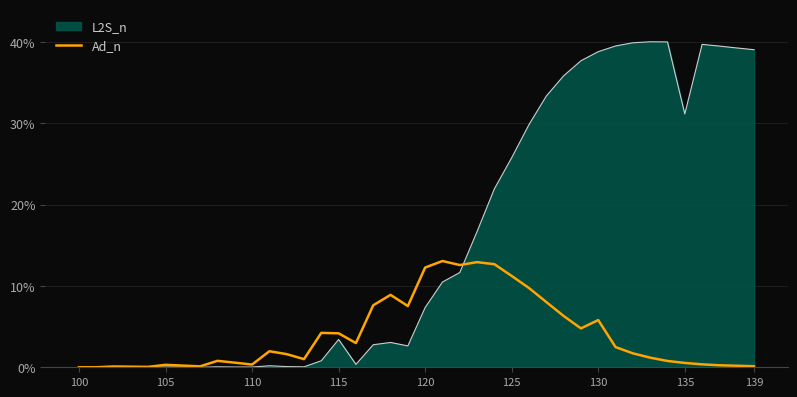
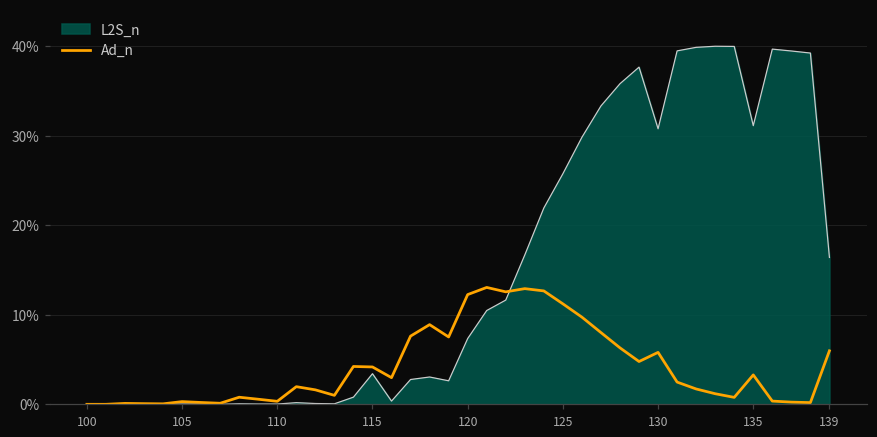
L2S_n, 130: 39% -> 31%
Ad_n, 135: 1% -> 3%
L2S_n, 139: 39% -> 16%
Ad_n, 139: 0% -> 6%
